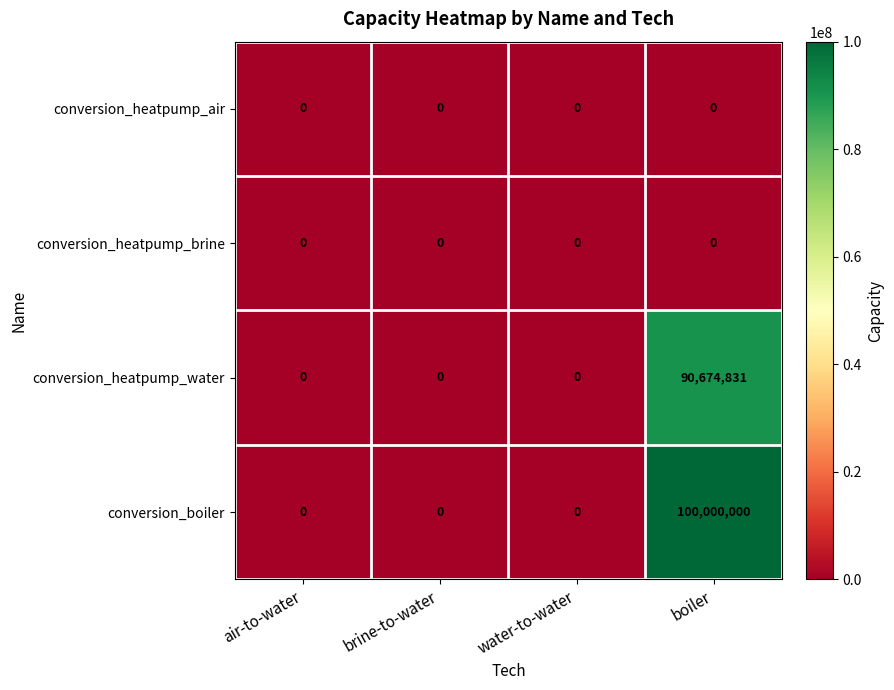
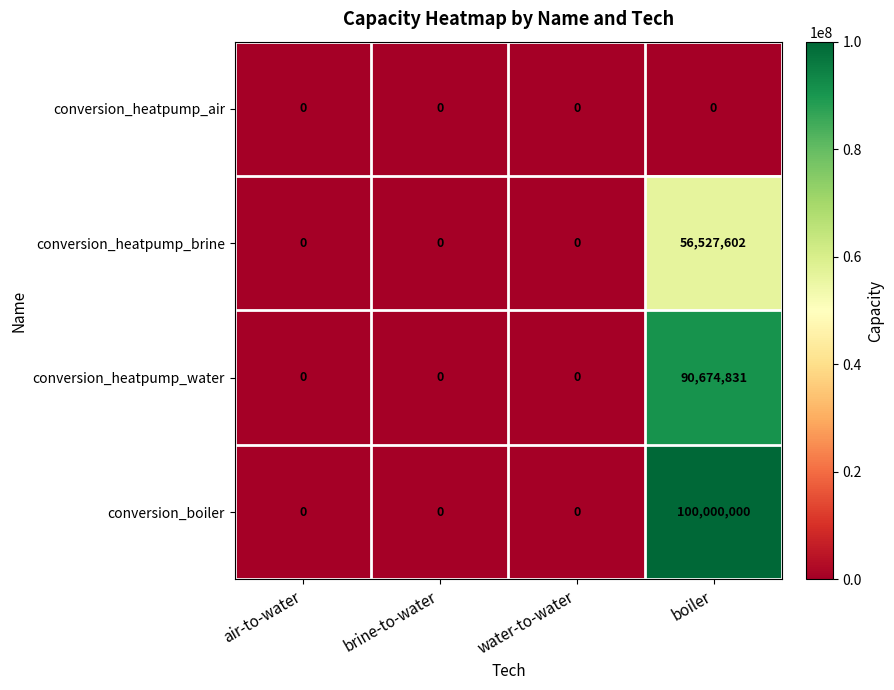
conversion_heatpump_brine, boiler: 0 -> 56,527,602
